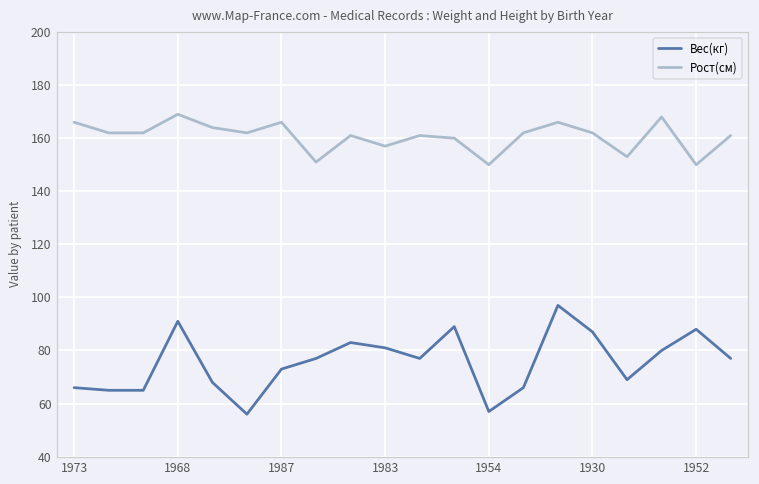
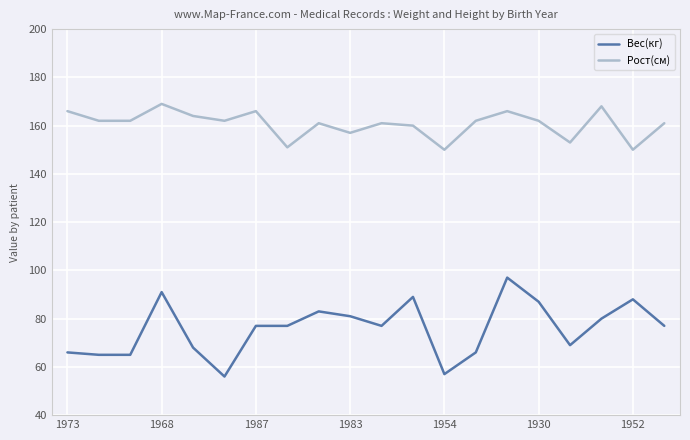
Вес(кг), 1987: 73 -> 77
